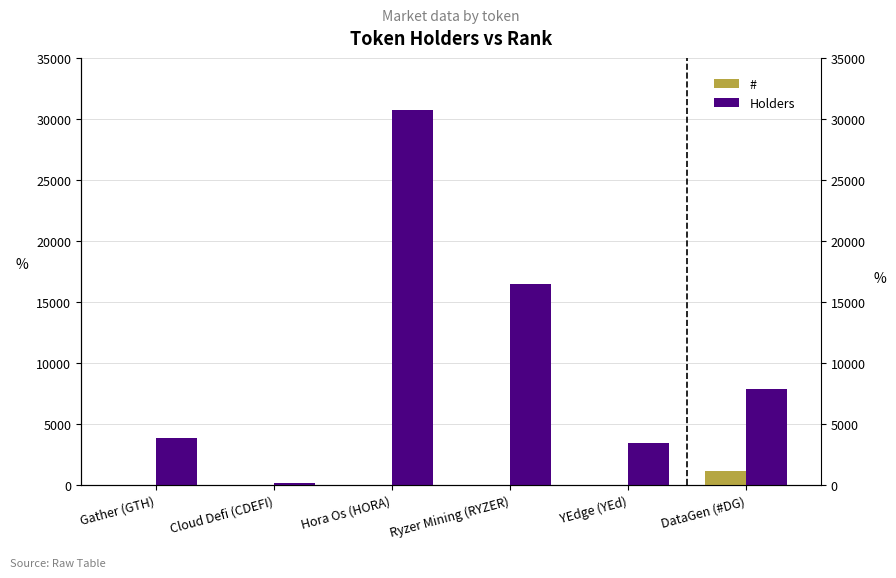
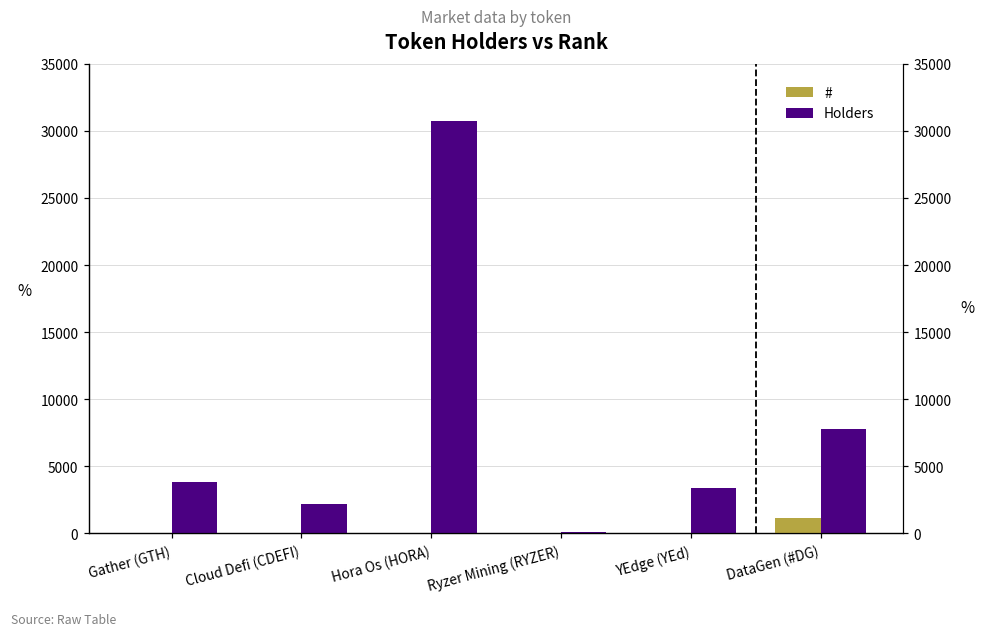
Holders, Cloud Defi (CDEFI): 100 -> 2200
Holders, Ryzer Mining (RYZER): 16500 -> 100
